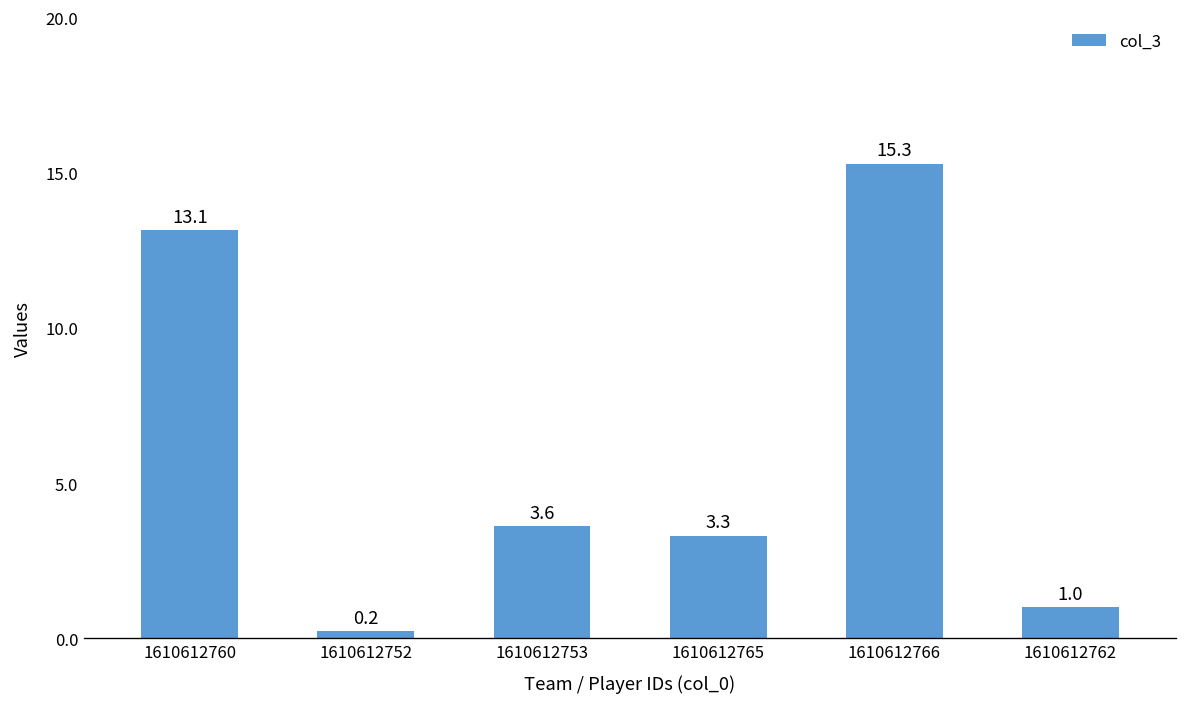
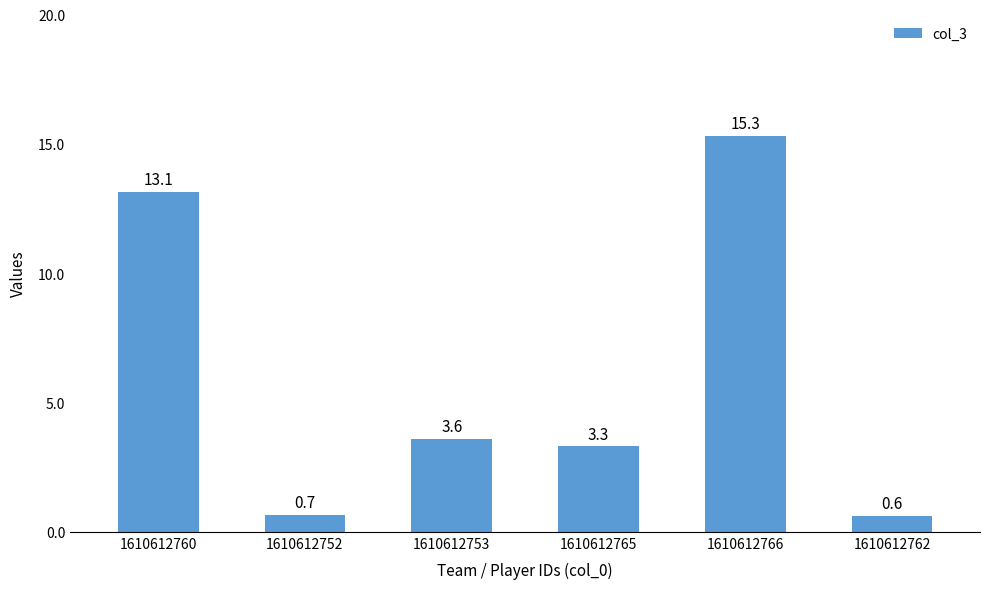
1610612752: 0.2 -> 0.7
1610612762: 1.0 -> 0.6
